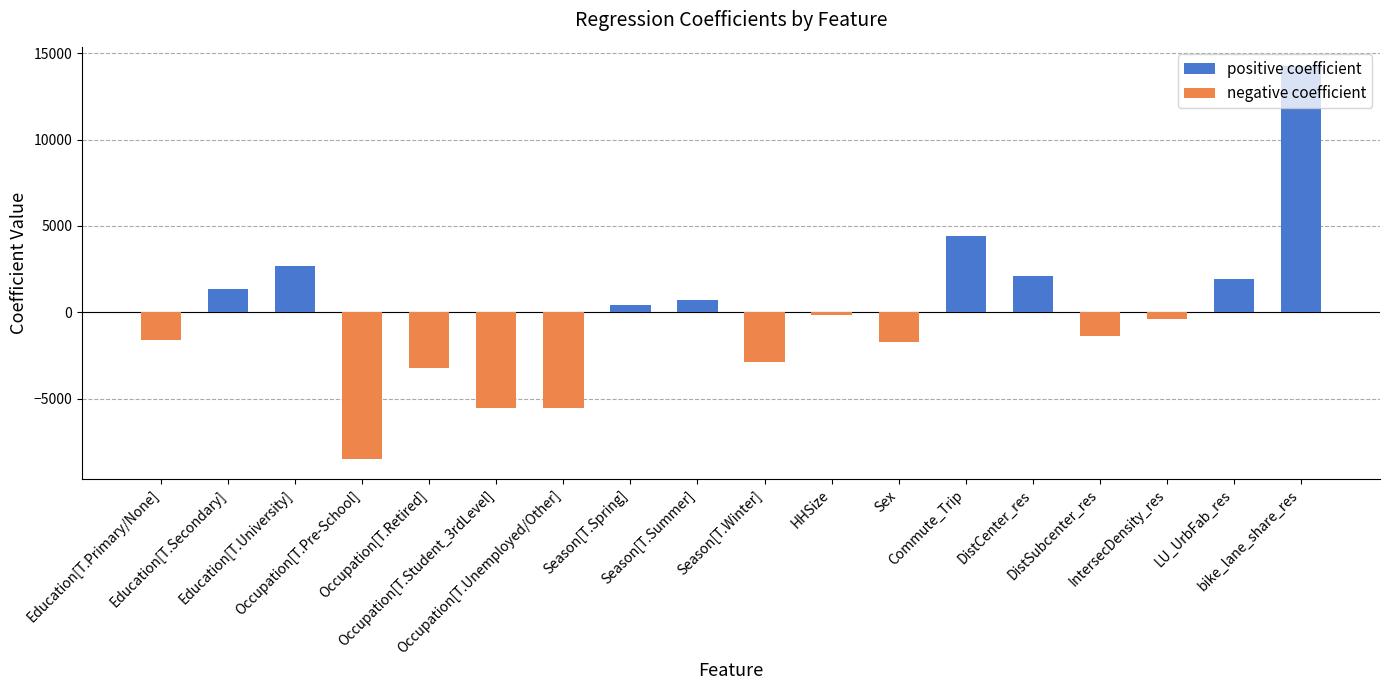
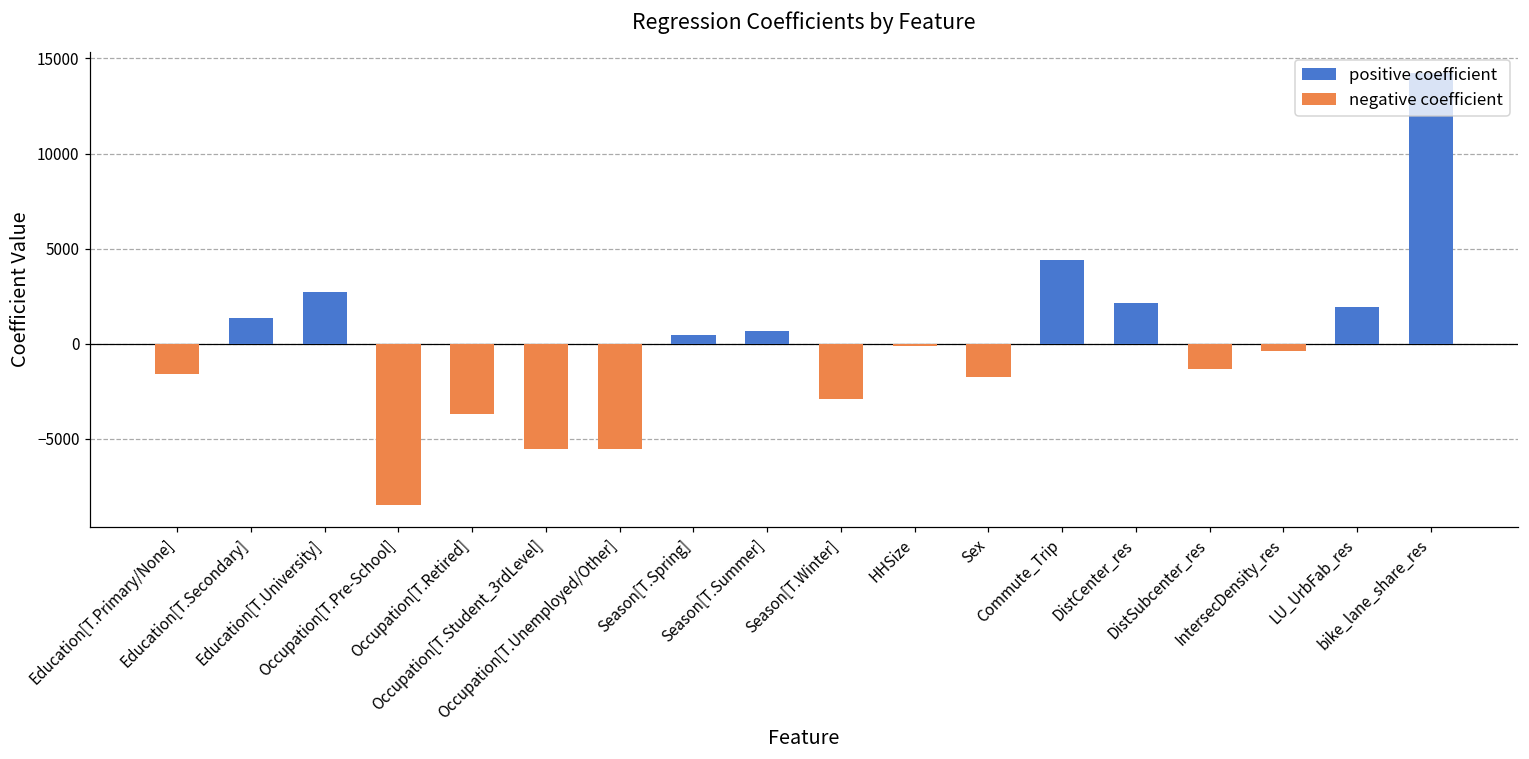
negative coefficient, Occupation[T.Retired]: -3200 -> -3700
